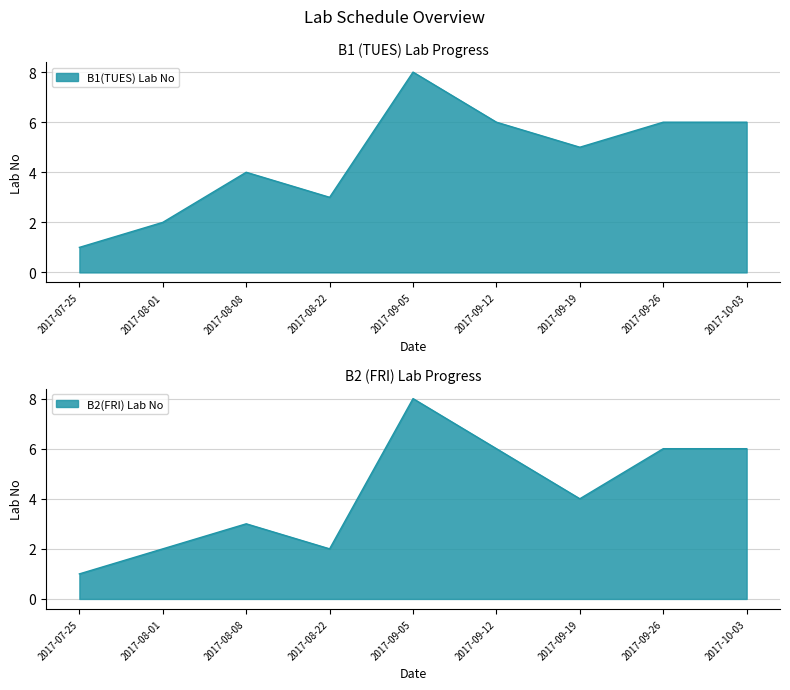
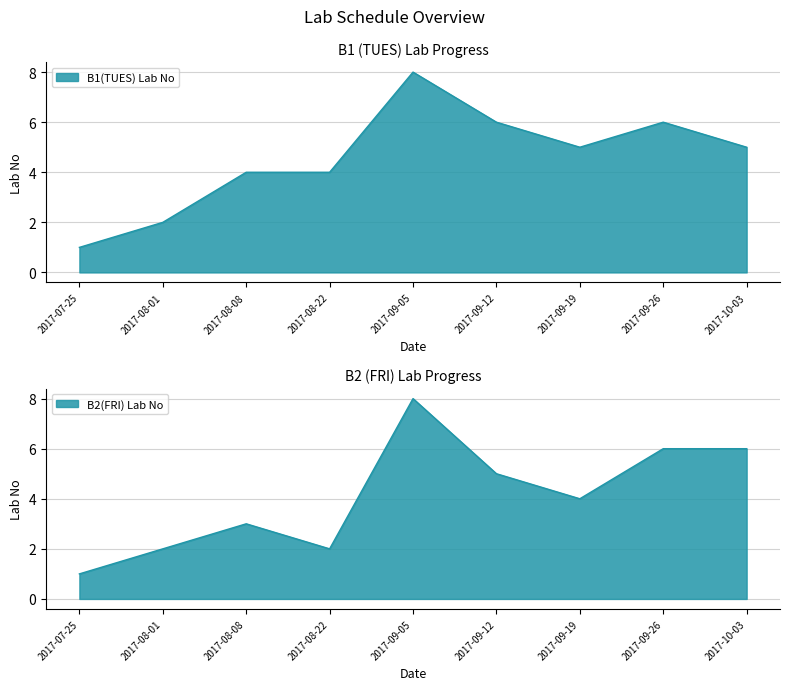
B1 (TUES) Lab Progress, 2017-08-22: 3 -> 4
B1 (TUES) Lab Progress, 2017-10-03: 6 -> 5
B2 (FRI) Lab Progress, 2017-09-12: 6 -> 5
